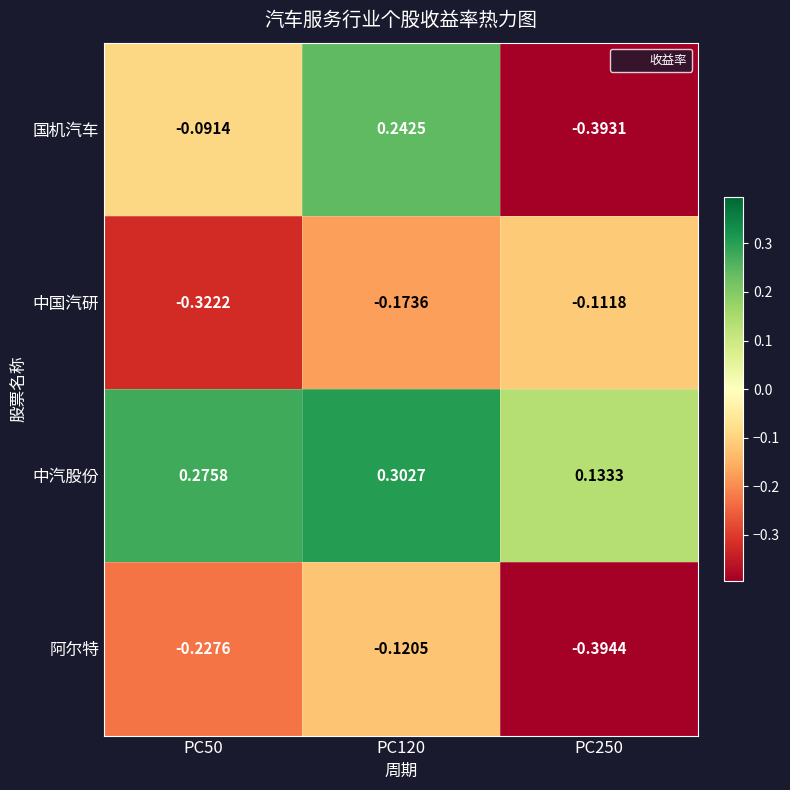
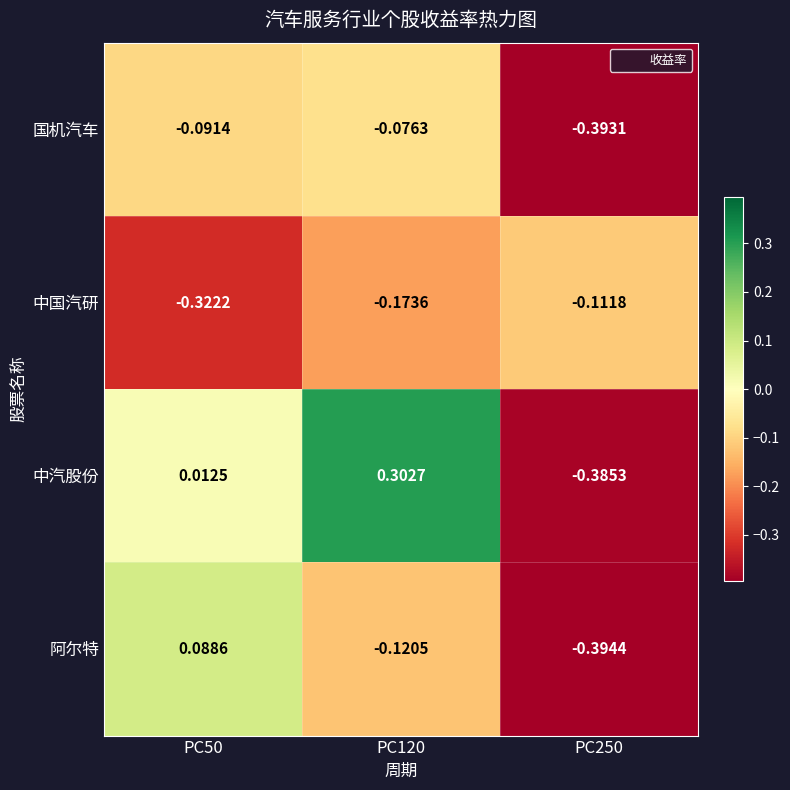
国机汽车, PC120: 0.2425 -> -0.0763
中汽股份, PC50: 0.2758 -> 0.0125
中汽股份, PC250: 0.1333 -> -0.3853
阿尔特, PC50: -0.2276 -> 0.0886
